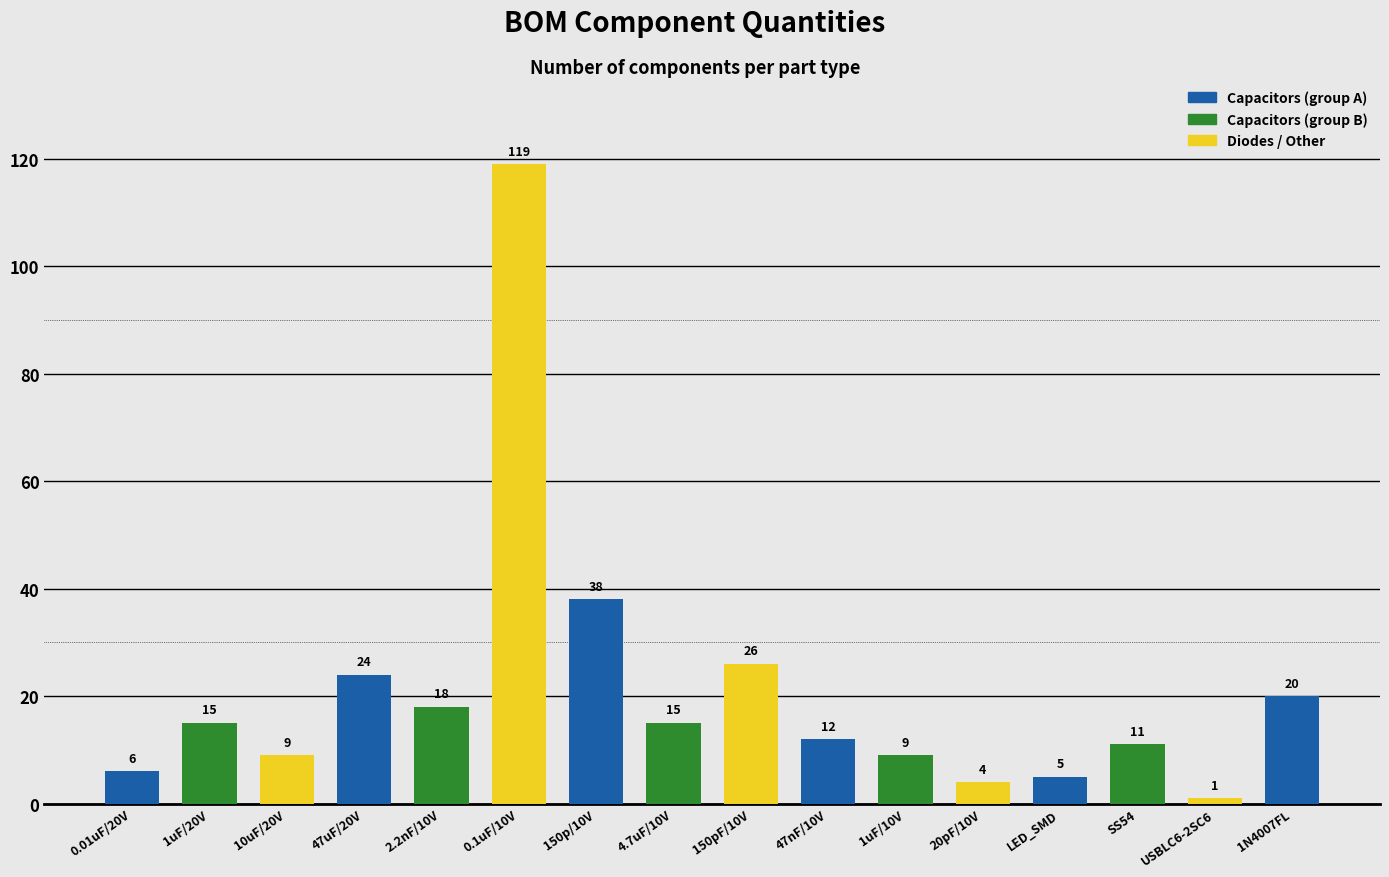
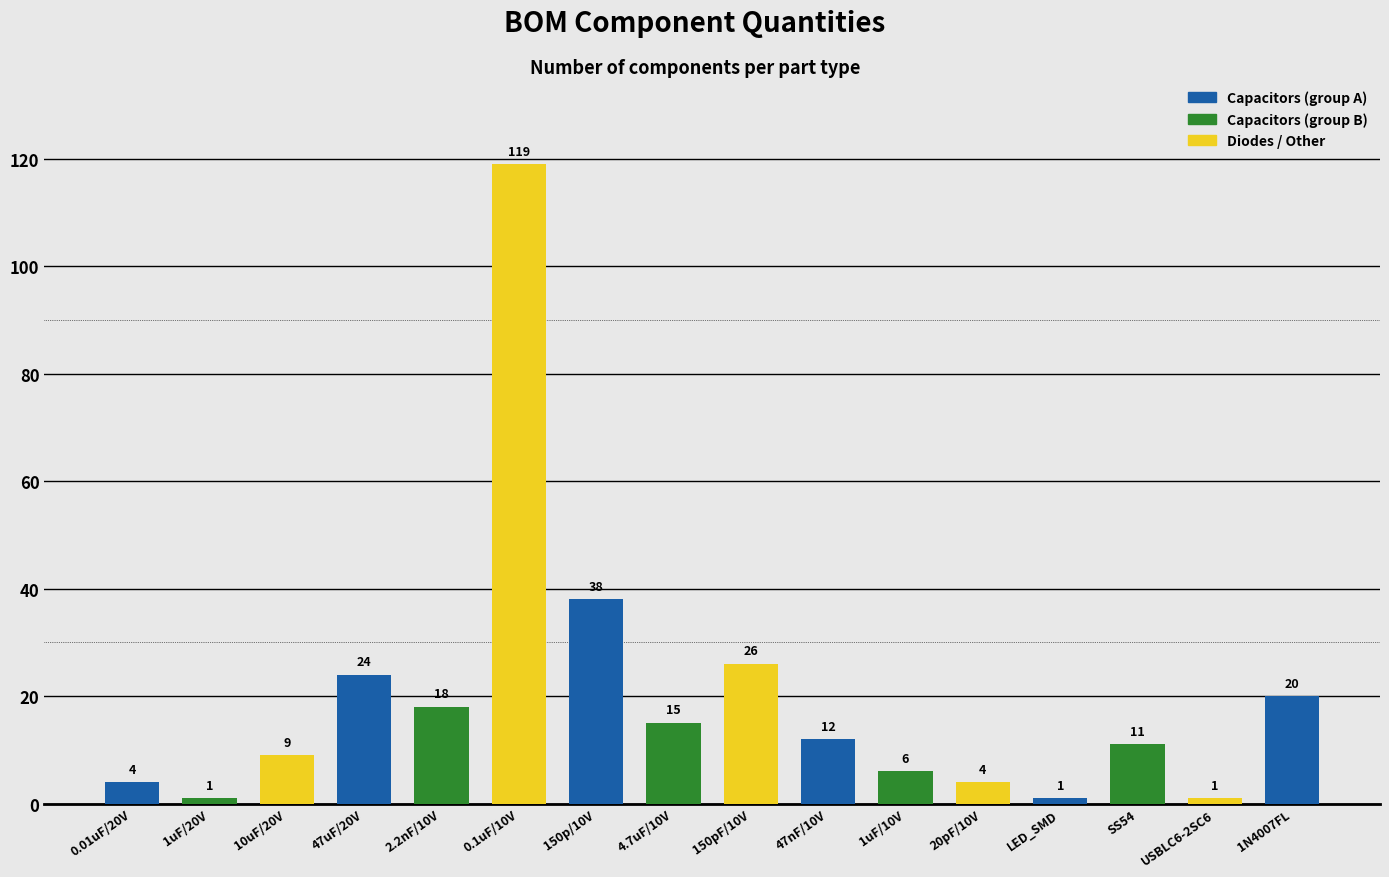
0.01uF/20V: 6 -> 4
1uF/20V: 15 -> 1
1uF/10V: 9 -> 6
LED_SMD: 5 -> 1
